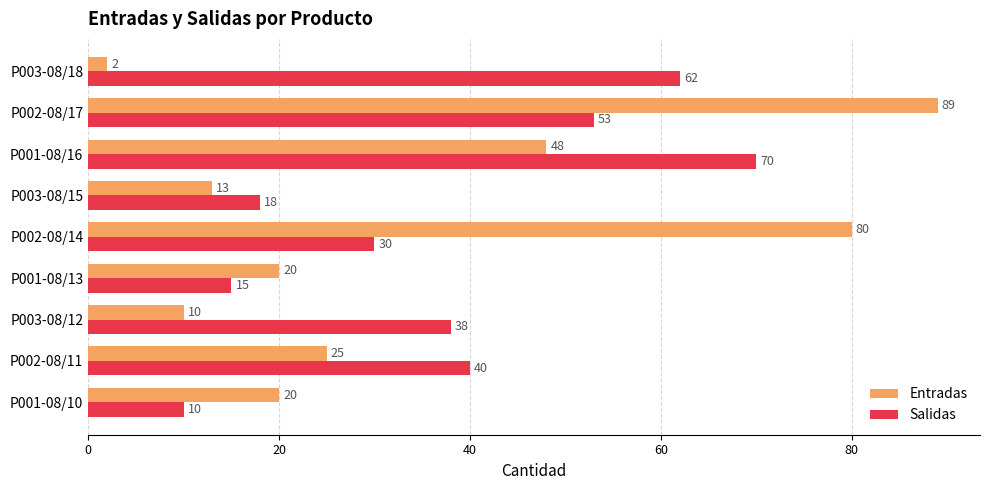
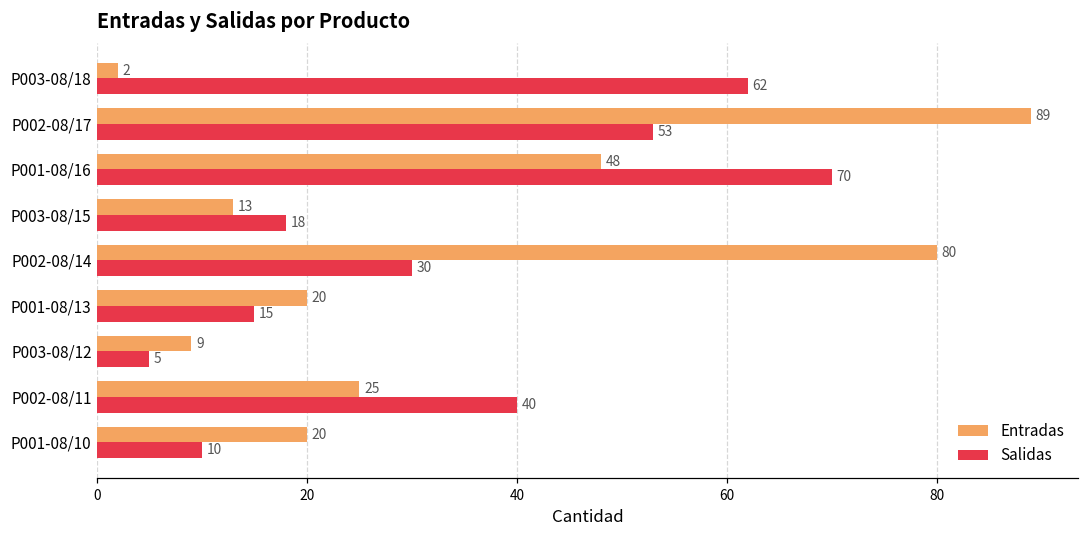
Entradas, P003-08/12: 10 -> 9
Salidas, P003-08/12: 38 -> 5
